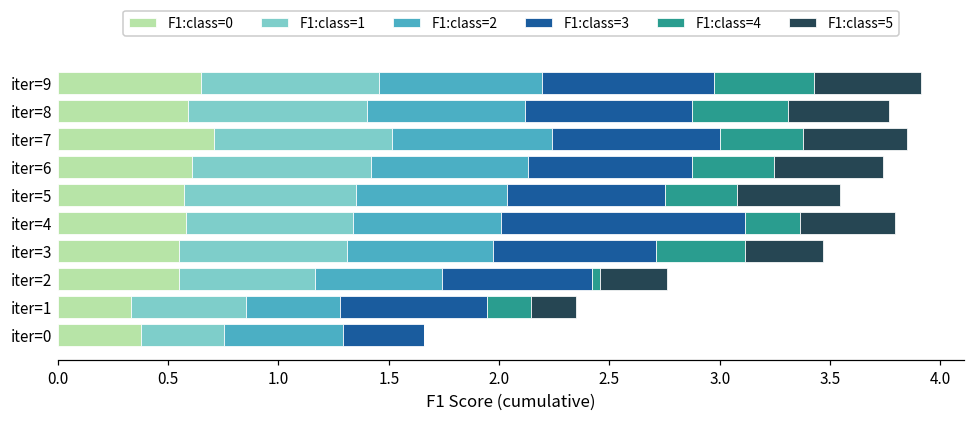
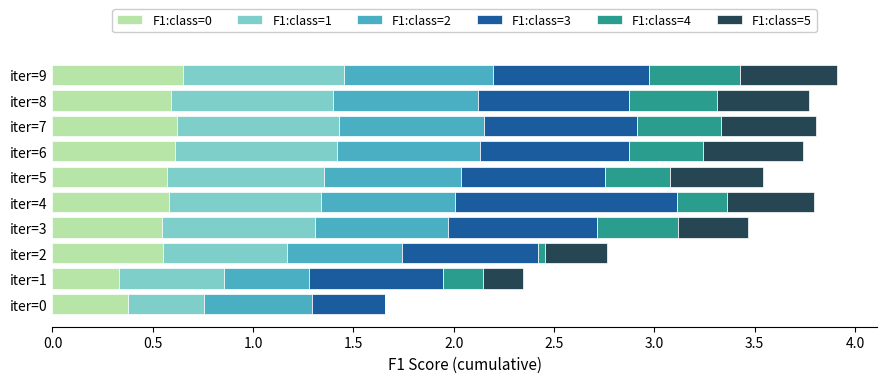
F1:class=0, iter=7: 0.71 -> 0.62
F1:class=4, iter=7: 0.38 -> 0.42
